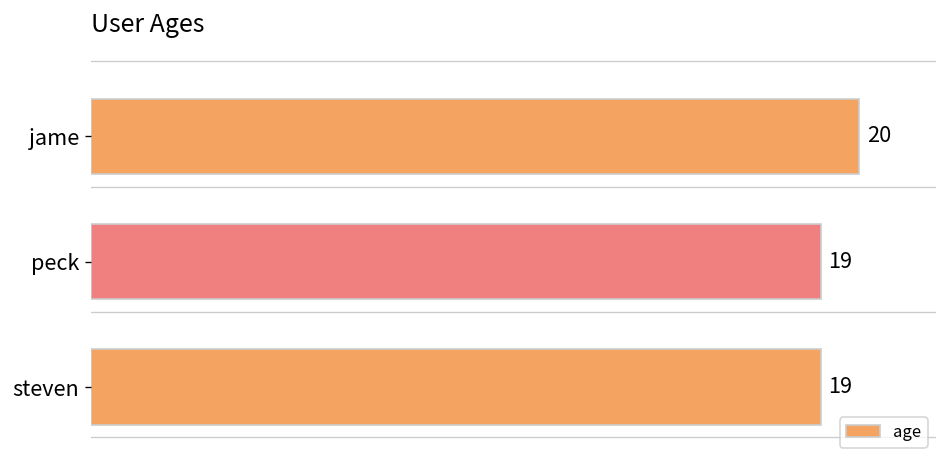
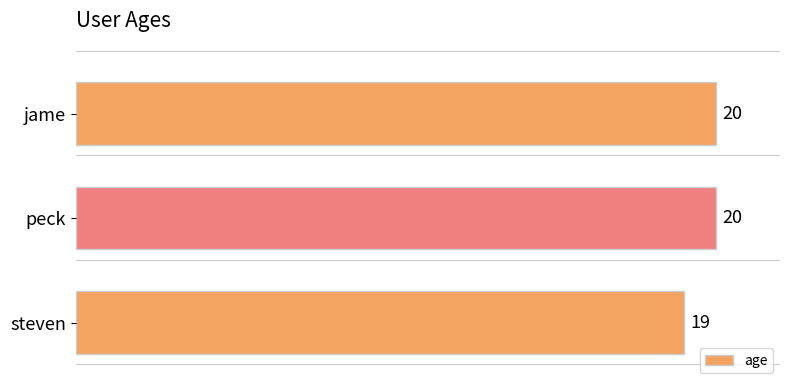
peck: 19 -> 20
